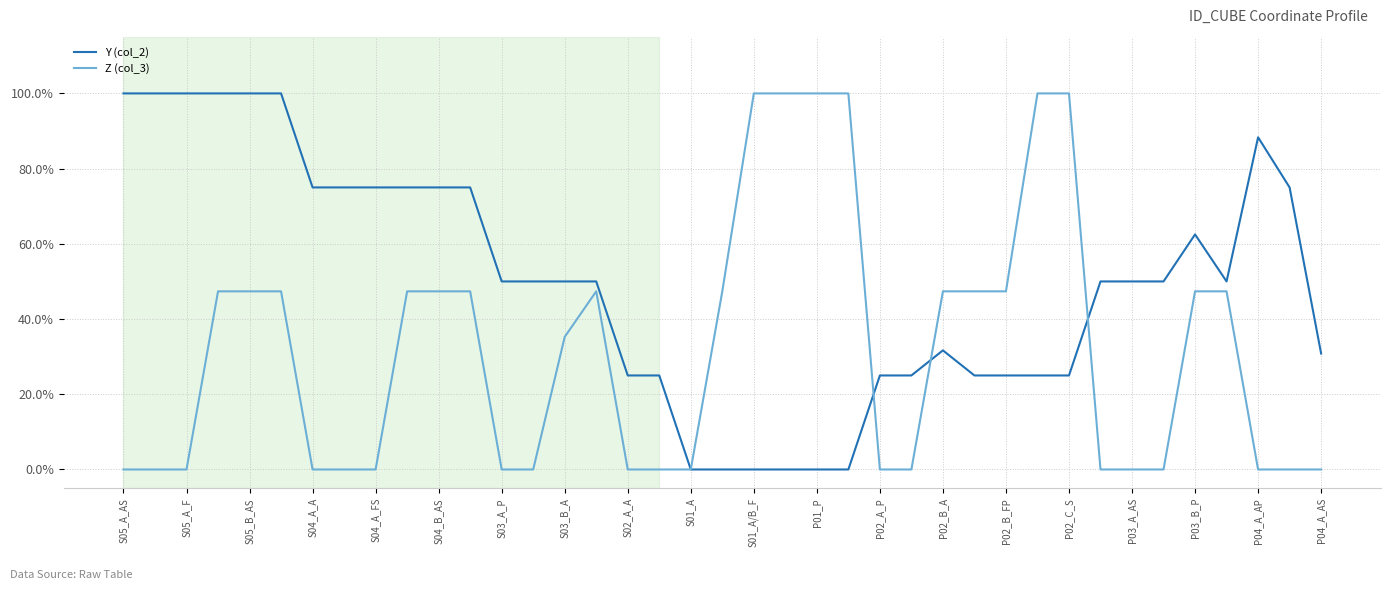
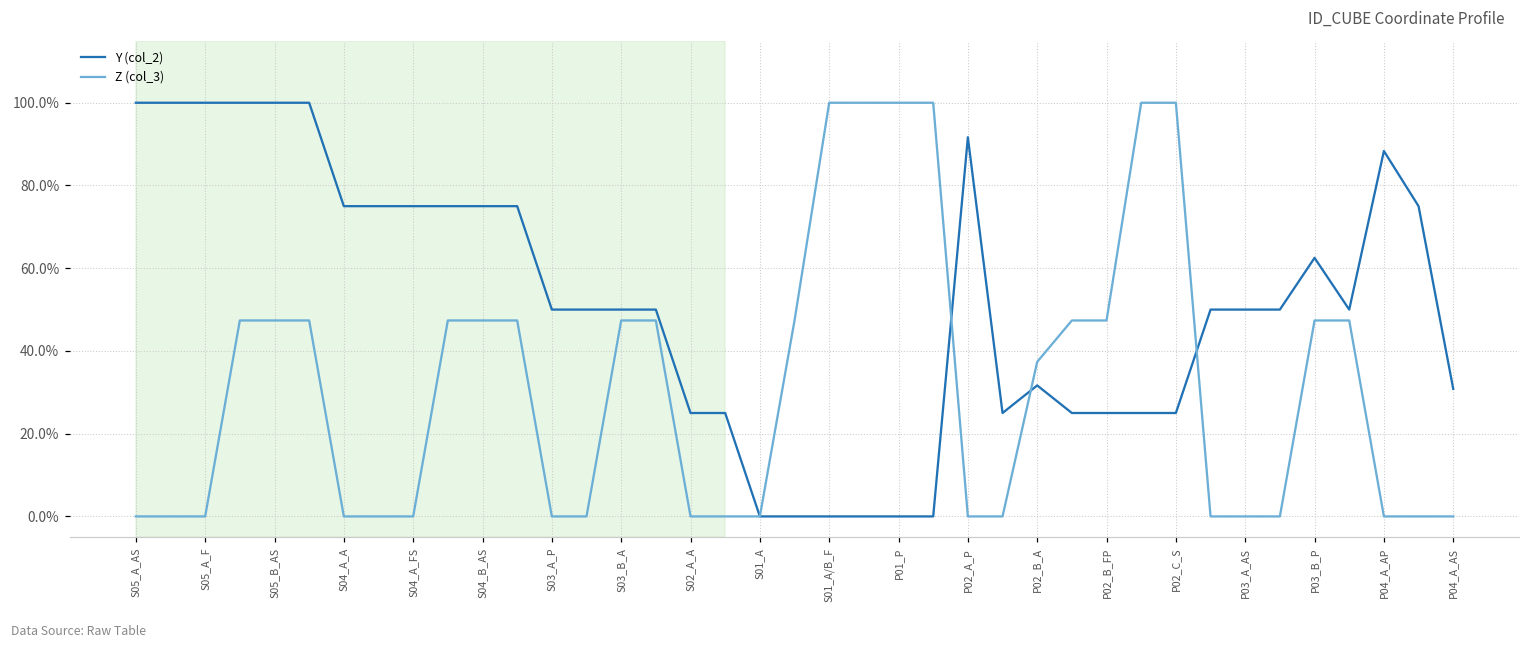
Z (col_3), S03_B_A: 35% -> 47%
Y (col_2), P02_A_P: 25% -> 92%
Z (col_3), P02_B_A: 47% -> 37%
